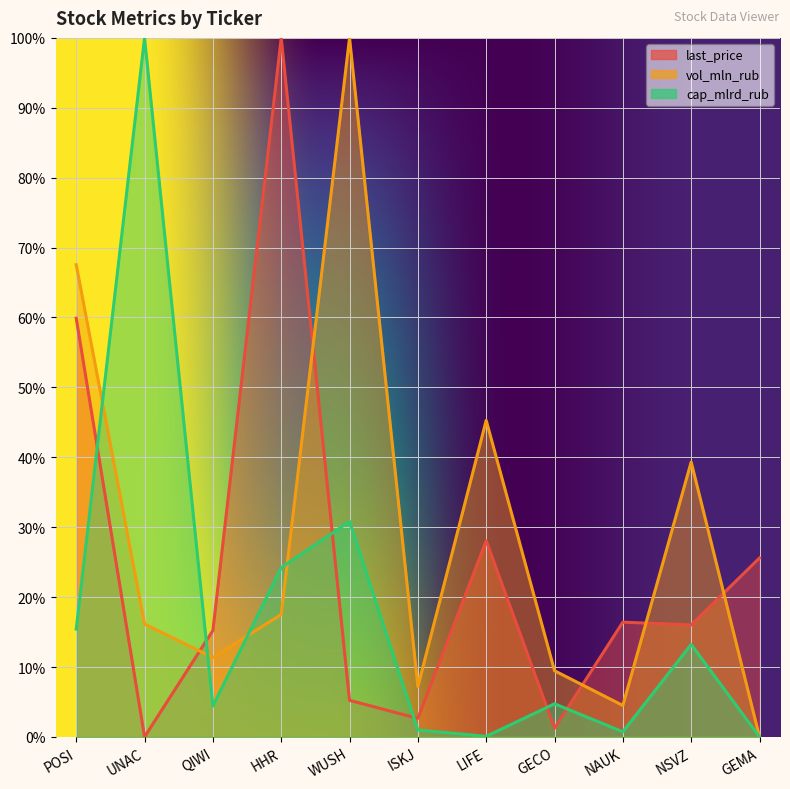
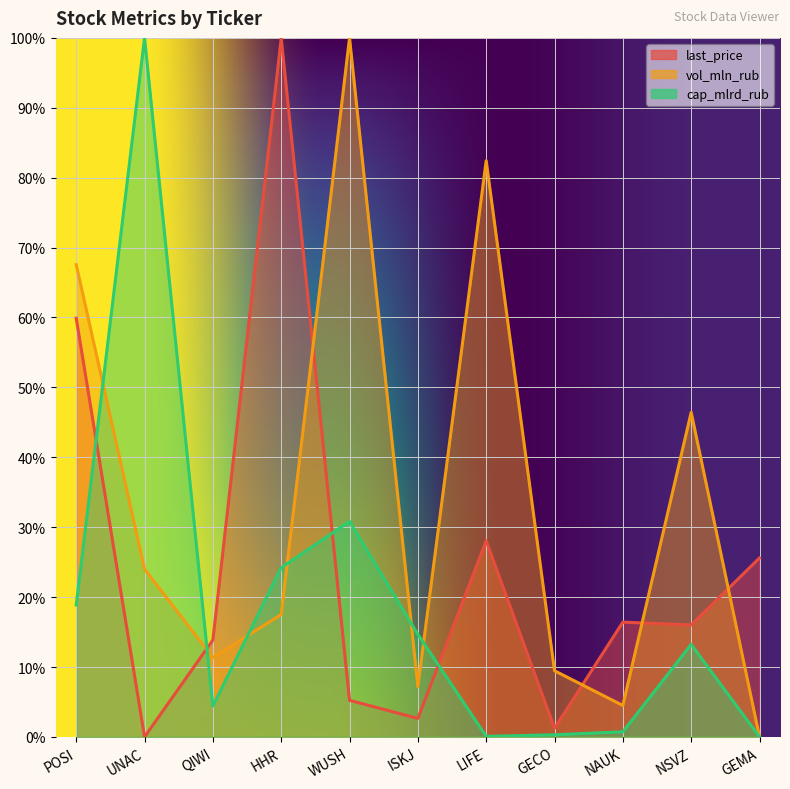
cap_mlrd_rub, POSI: 15% -> 19%
vol_mln_rub, UNAC: 16% -> 24%
last_price, QIWI: 15% -> 14%
cap_mlrd_rub, ISKJ: 1% -> 15%
vol_mln_rub, LIFE: 45% -> 82%
cap_mlrd_rub, GECO: 5% -> 0%
vol_mln_rub, NSVZ: 39% -> 46%
